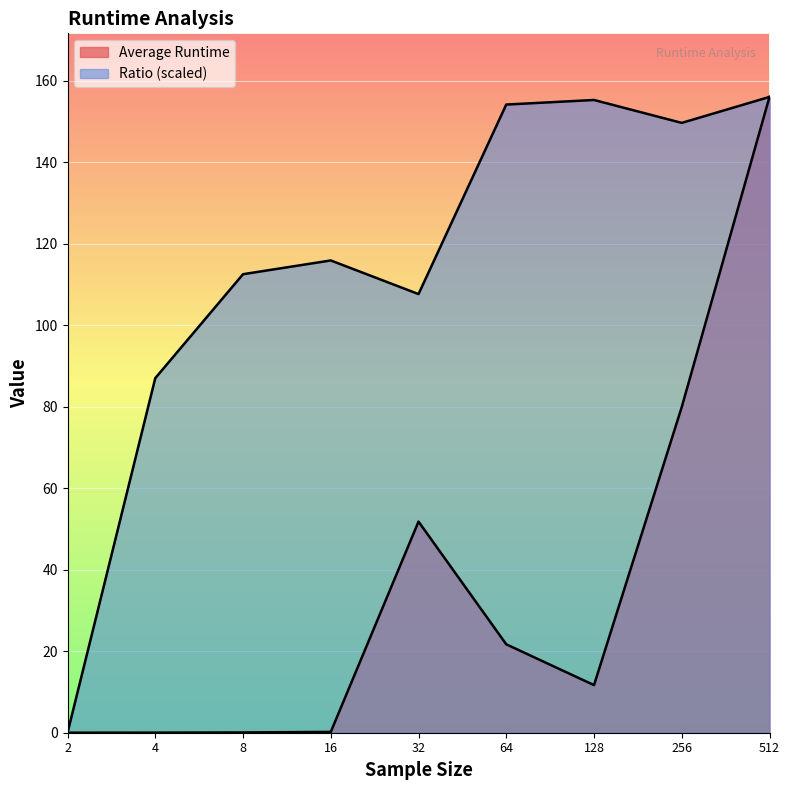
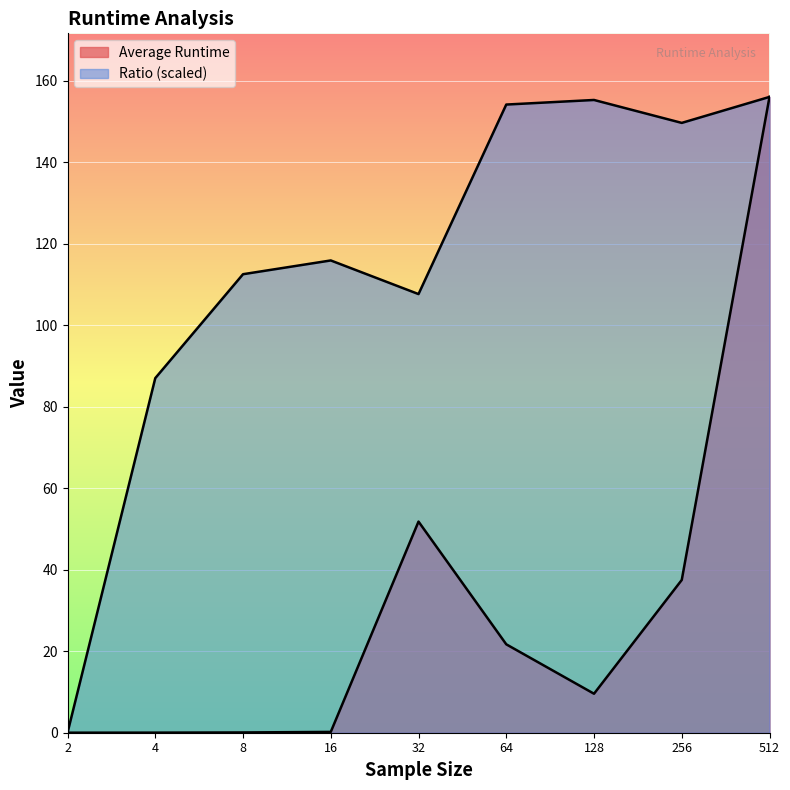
Average Runtime, 128: 12 -> 10
Average Runtime, 256: 80 -> 37
